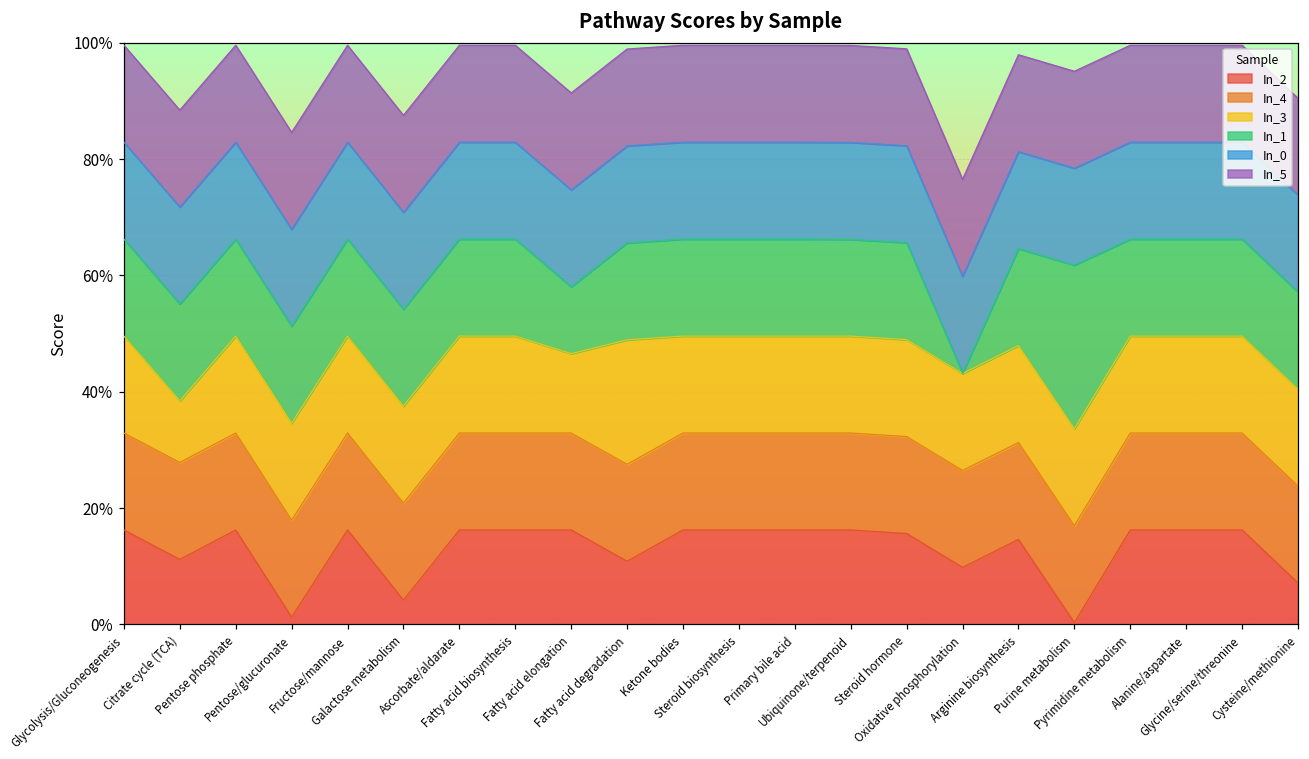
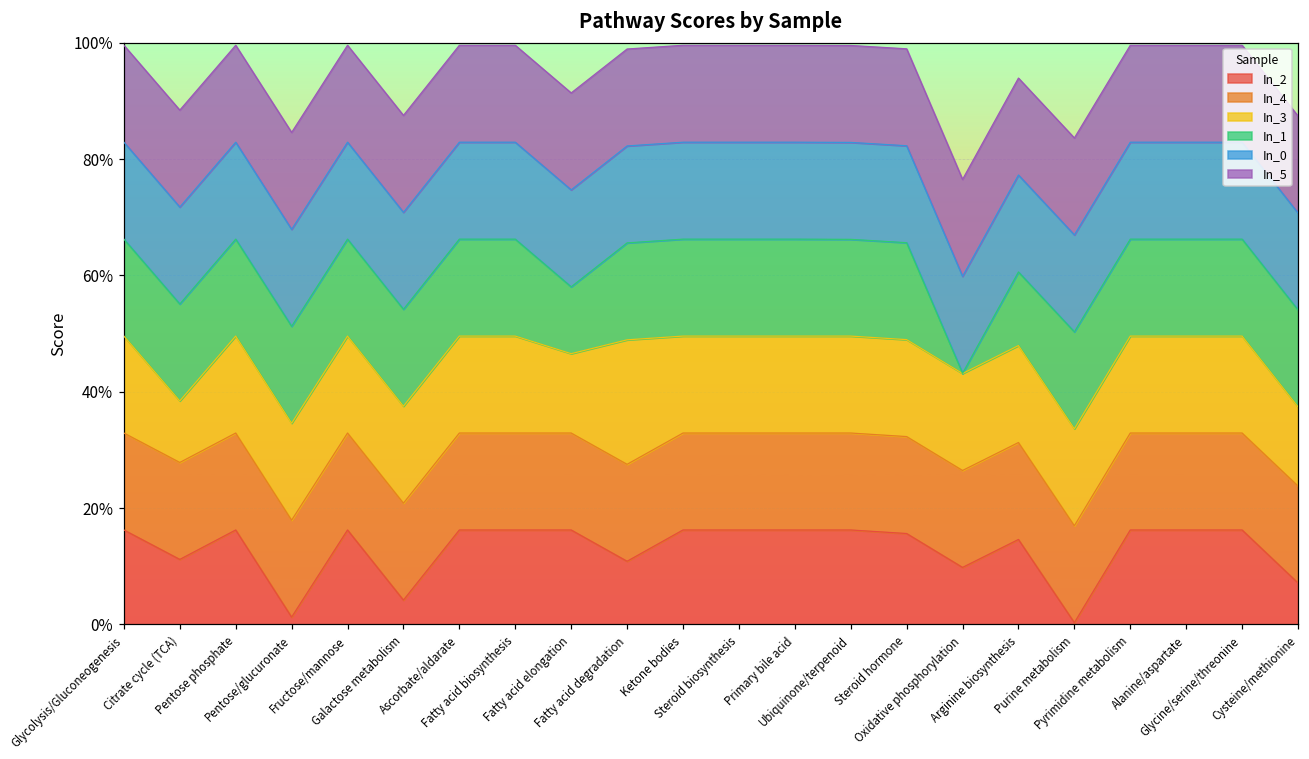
In_1, Arginine biosynthesis: 17% -> 13%
In_1, Purine metabolism: 28% -> 17%
In_3, Cysteine/methionine: 17% -> 14%
